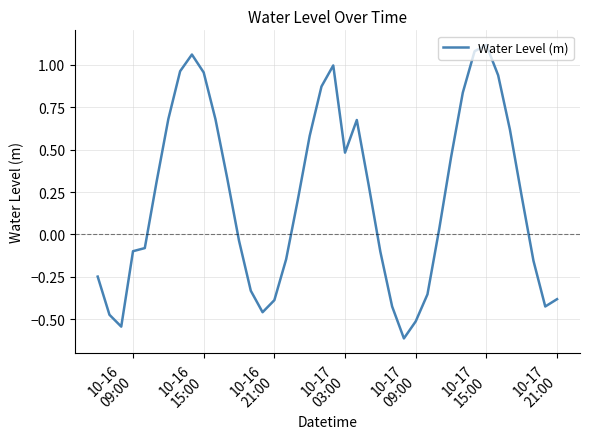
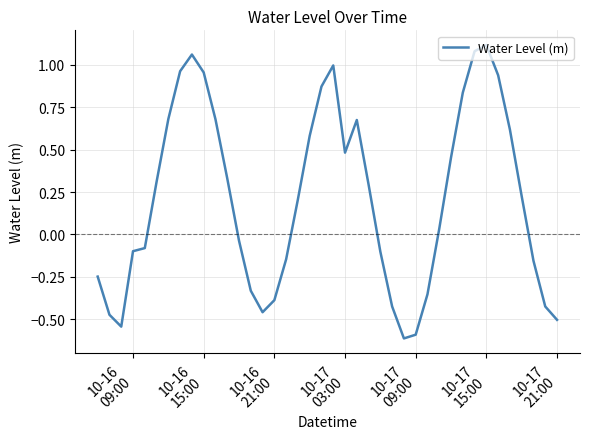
10-17 09:00: -0.51 -> -0.59
10-17 21:00: -0.38 -> -0.50
